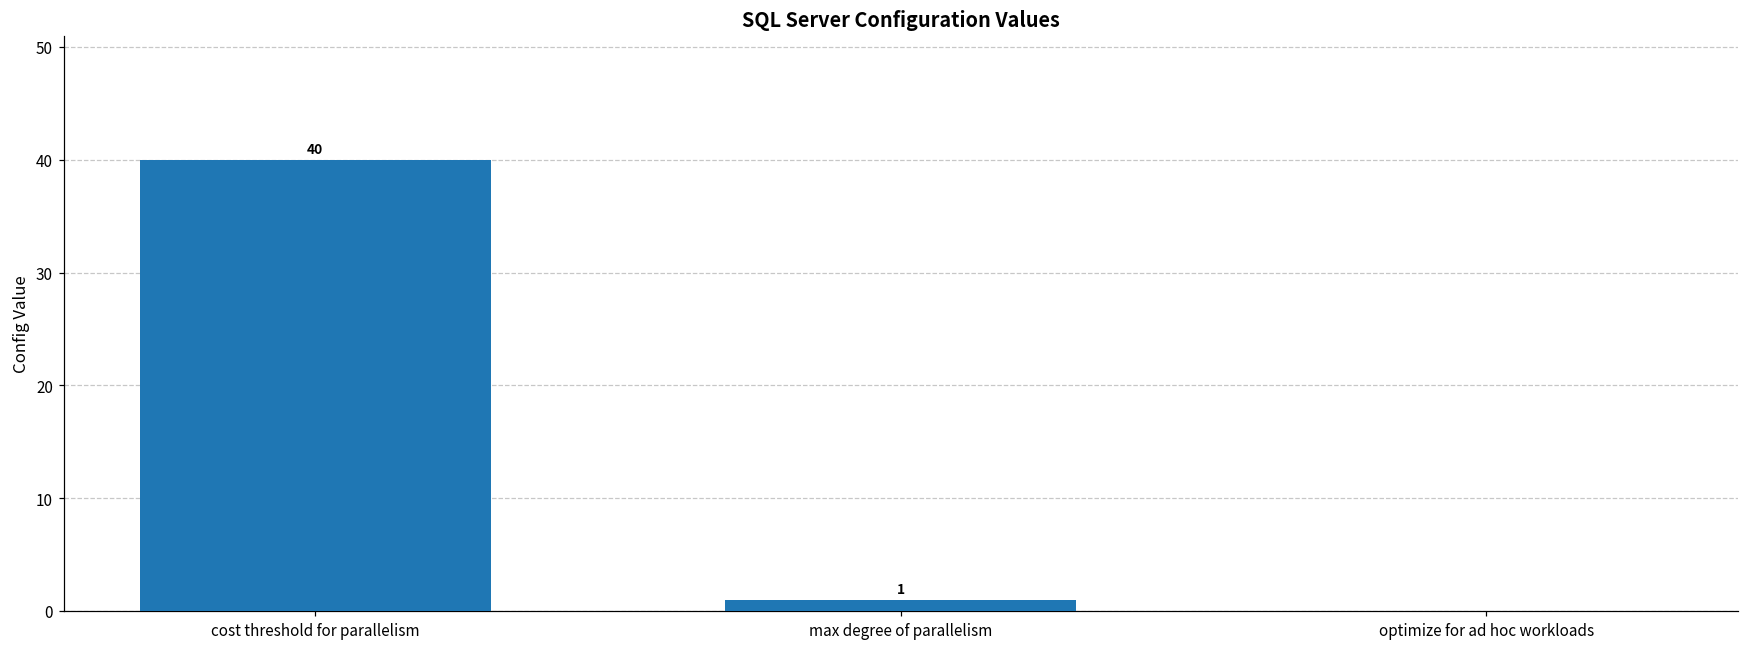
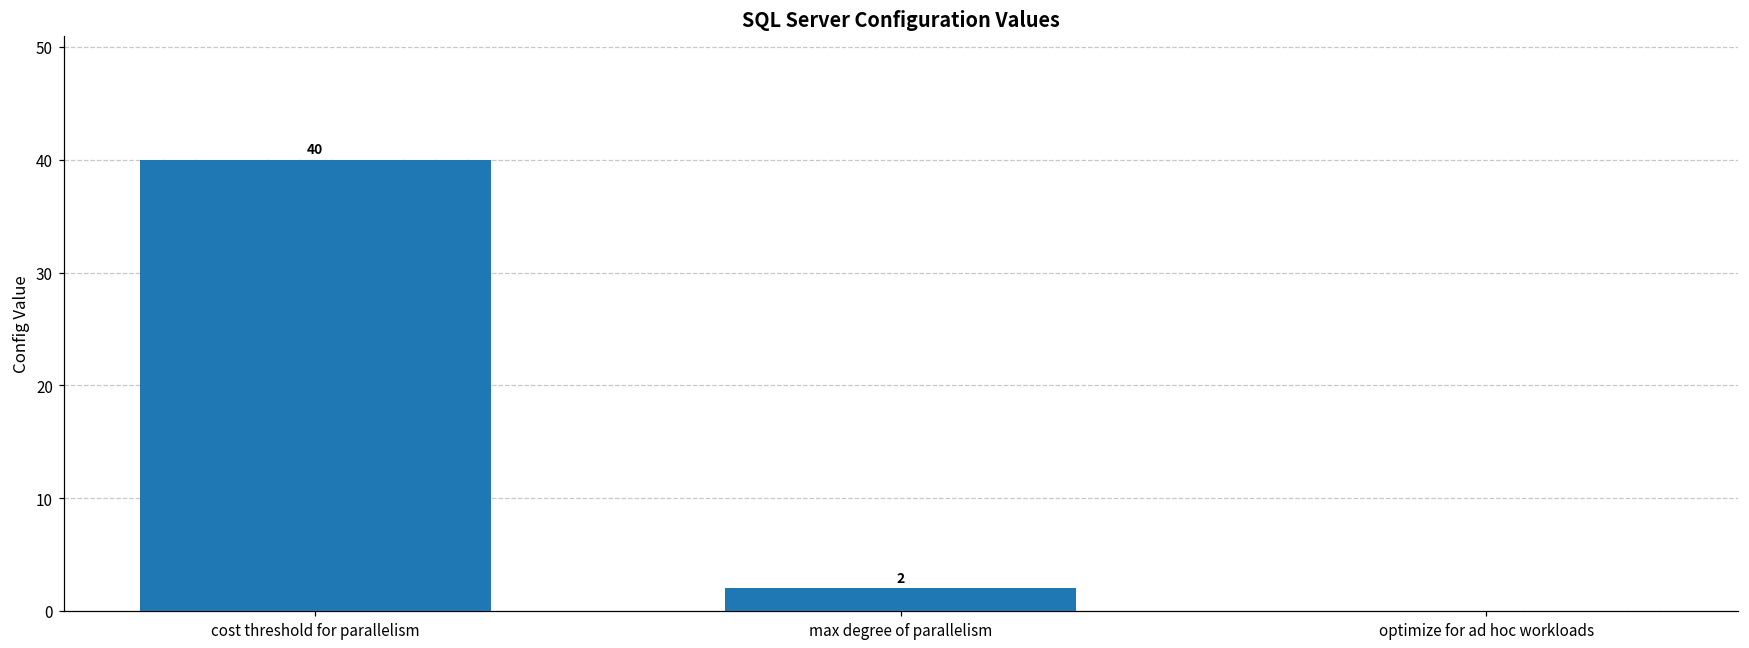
max degree of parallelism: 1 -> 2
